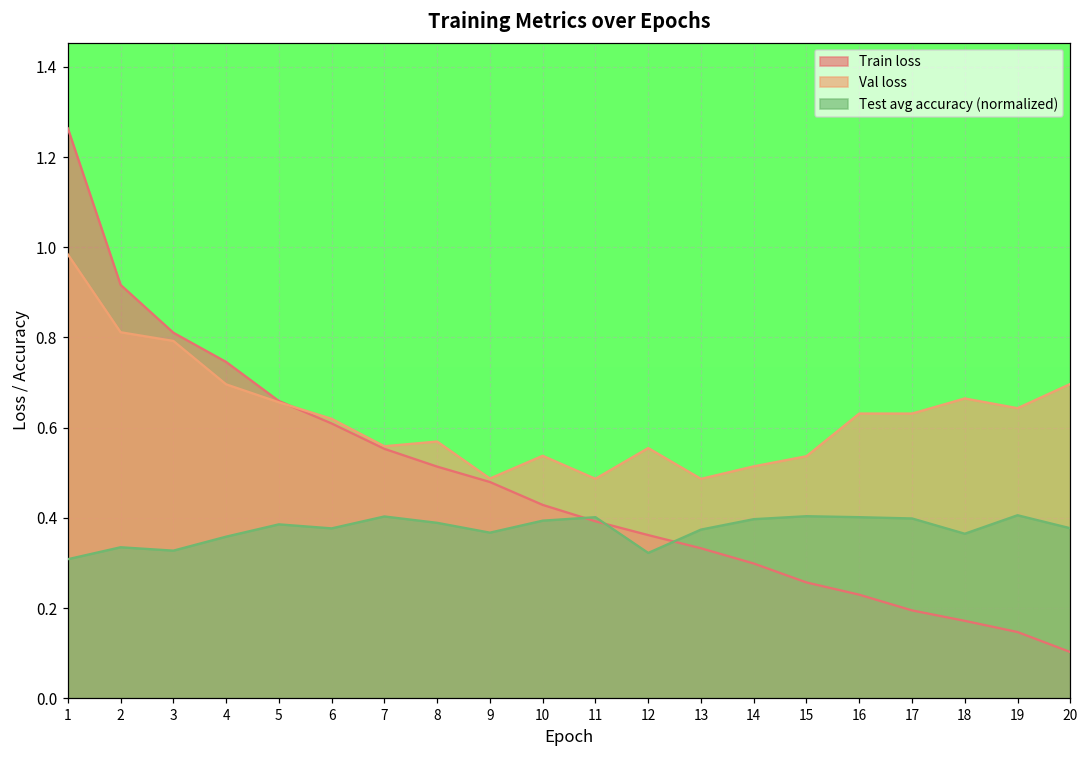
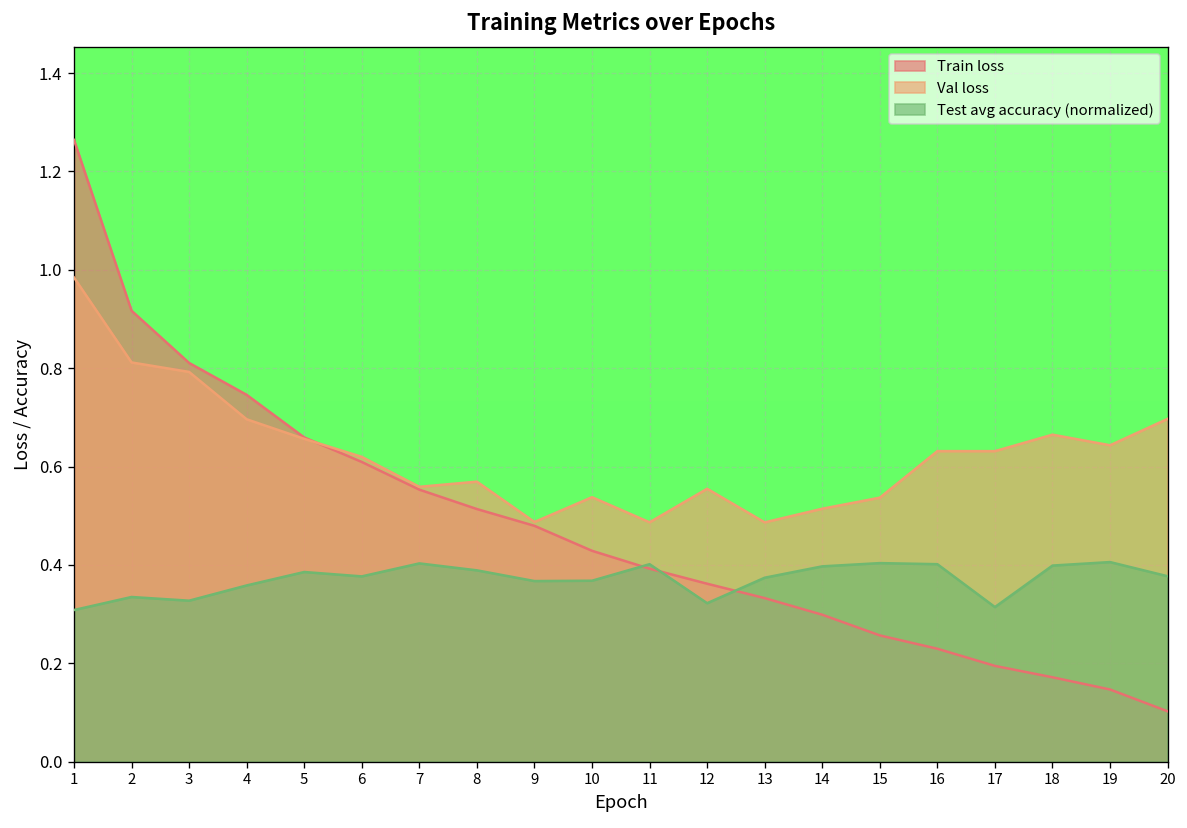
Test avg accuracy (normalized), 10: 0.39 -> 0.37
Test avg accuracy (normalized), 17: 0.40 -> 0.31
Test avg accuracy (normalized), 18: 0.36 -> 0.40
